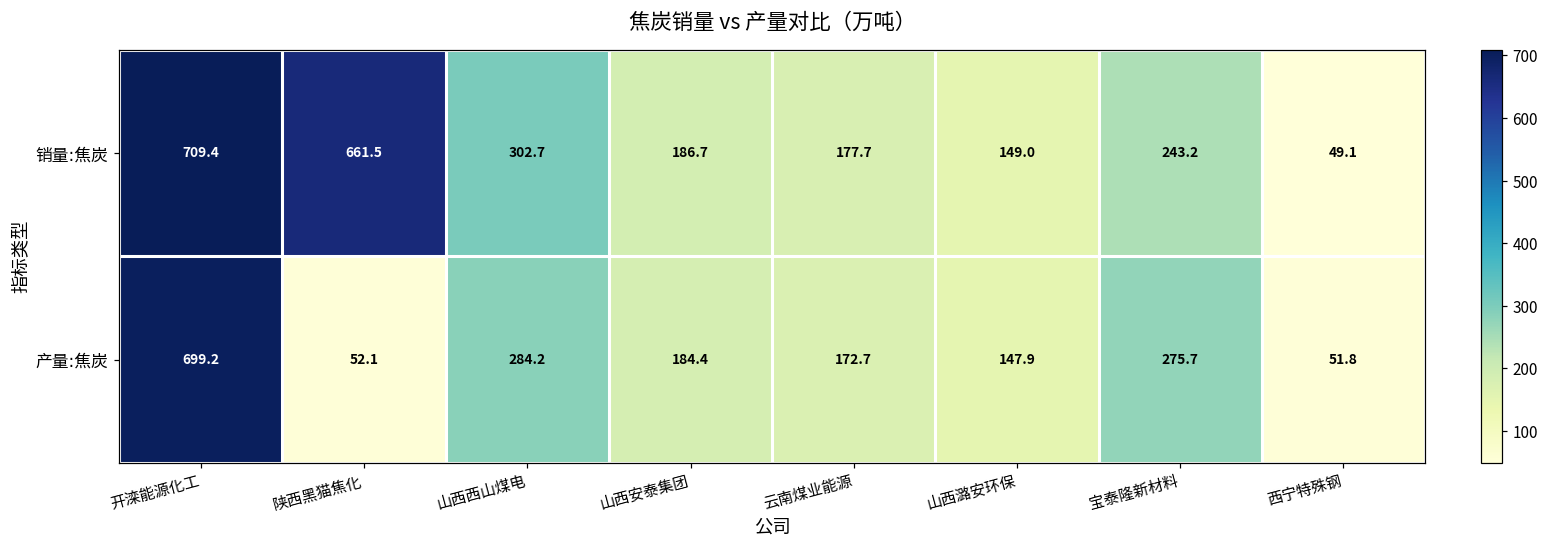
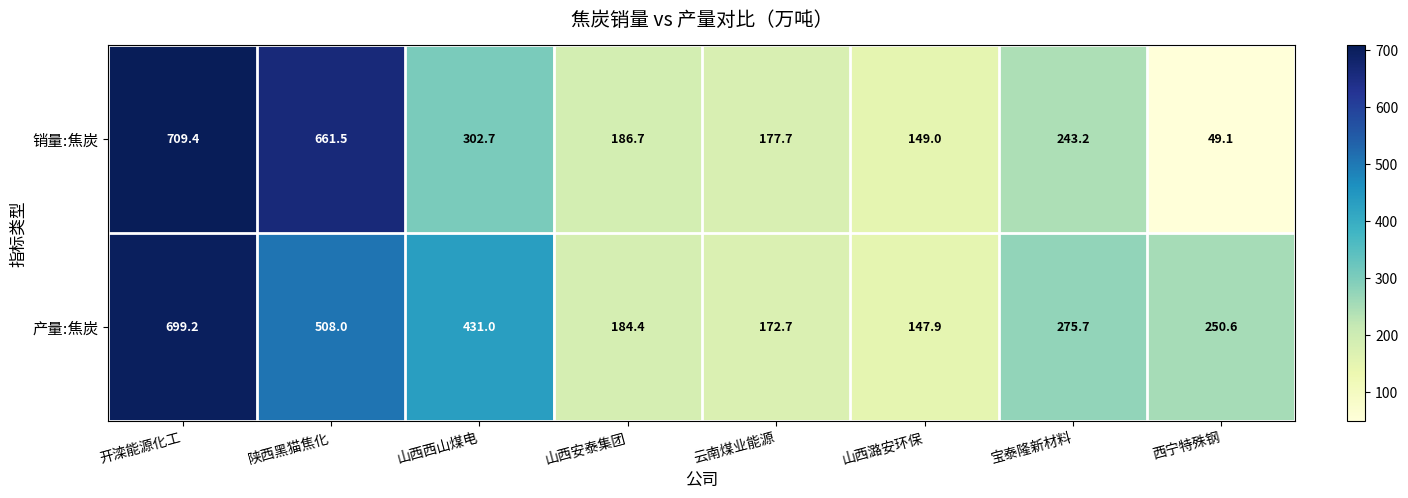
产量:焦炭, 陕西黑猫焦化: 52.1 -> 508.0
产量:焦炭, 山西西山煤电: 284.2 -> 431.0
产量:焦炭, 西宁特殊钢: 51.8 -> 250.6
